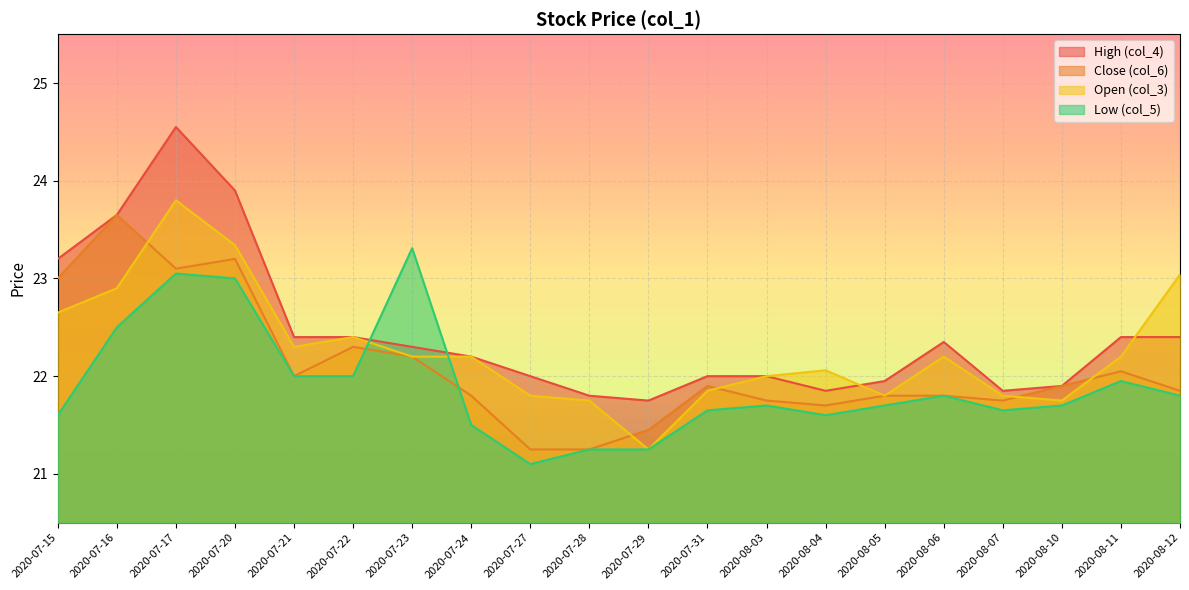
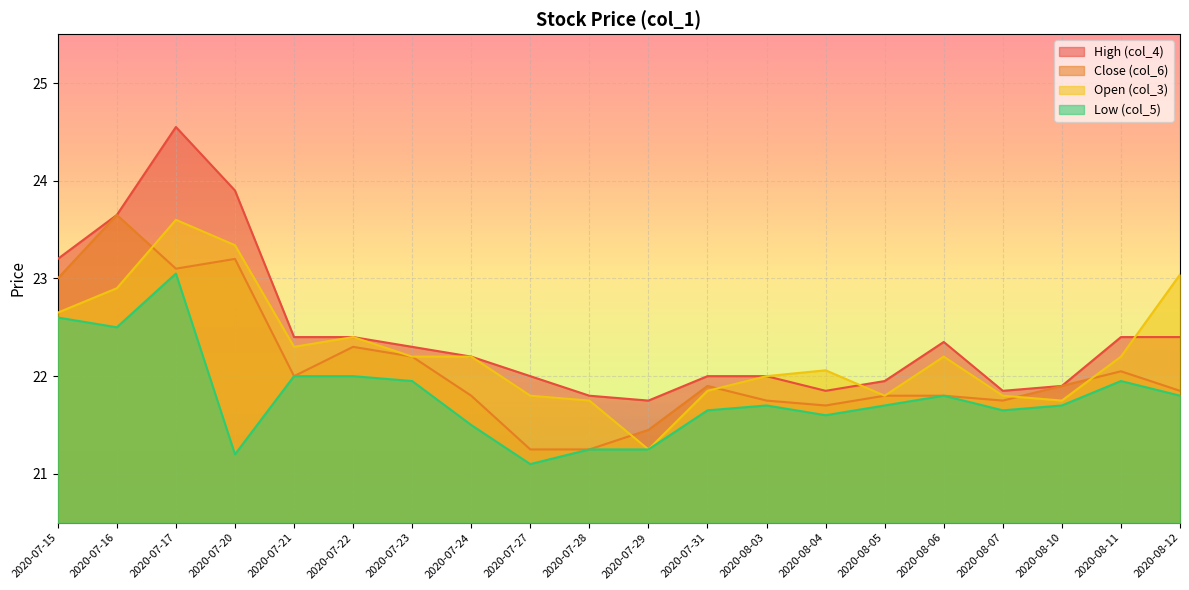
Low (col_5), 2020-07-15: 21.6 -> 22.6
Open (col_3), 2020-07-17: 23.8 -> 23.6
Low (col_5), 2020-07-20: 23.0 -> 21.2
Low (col_5), 2020-07-23: 23.3 -> 22.0
